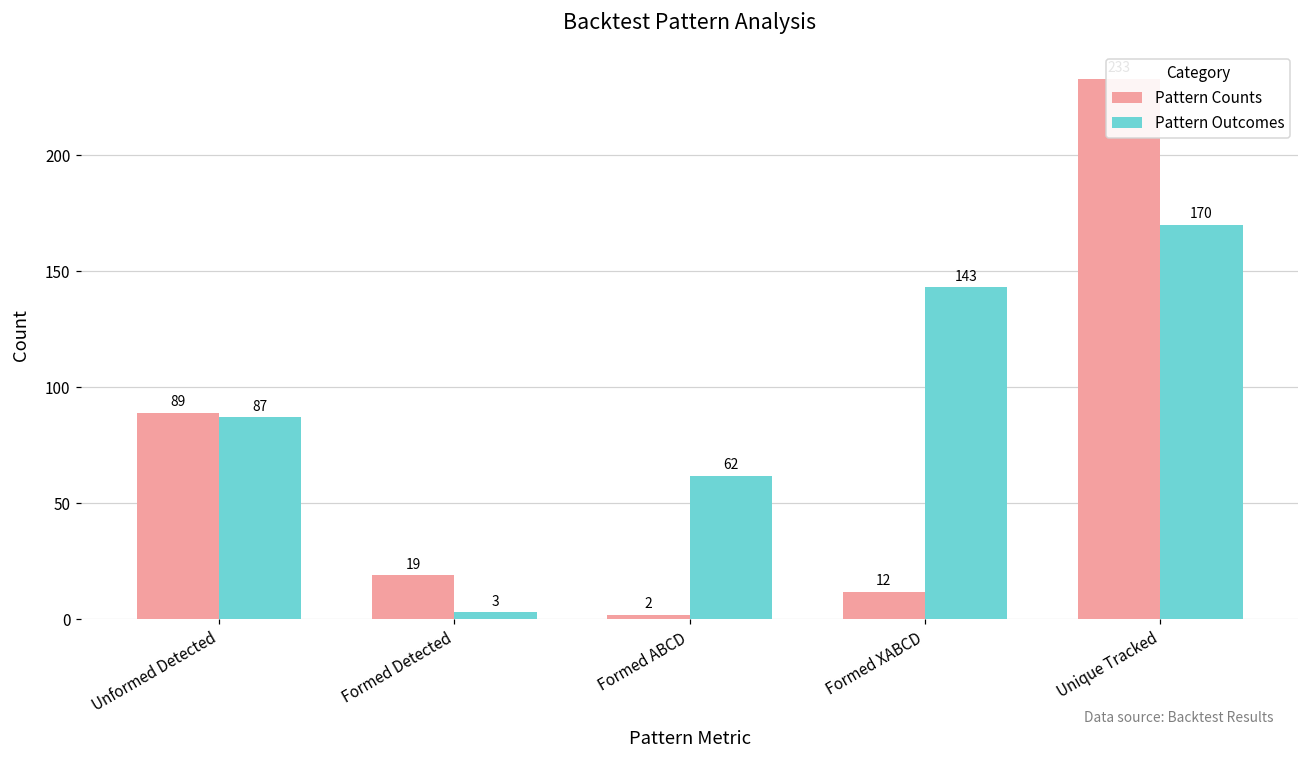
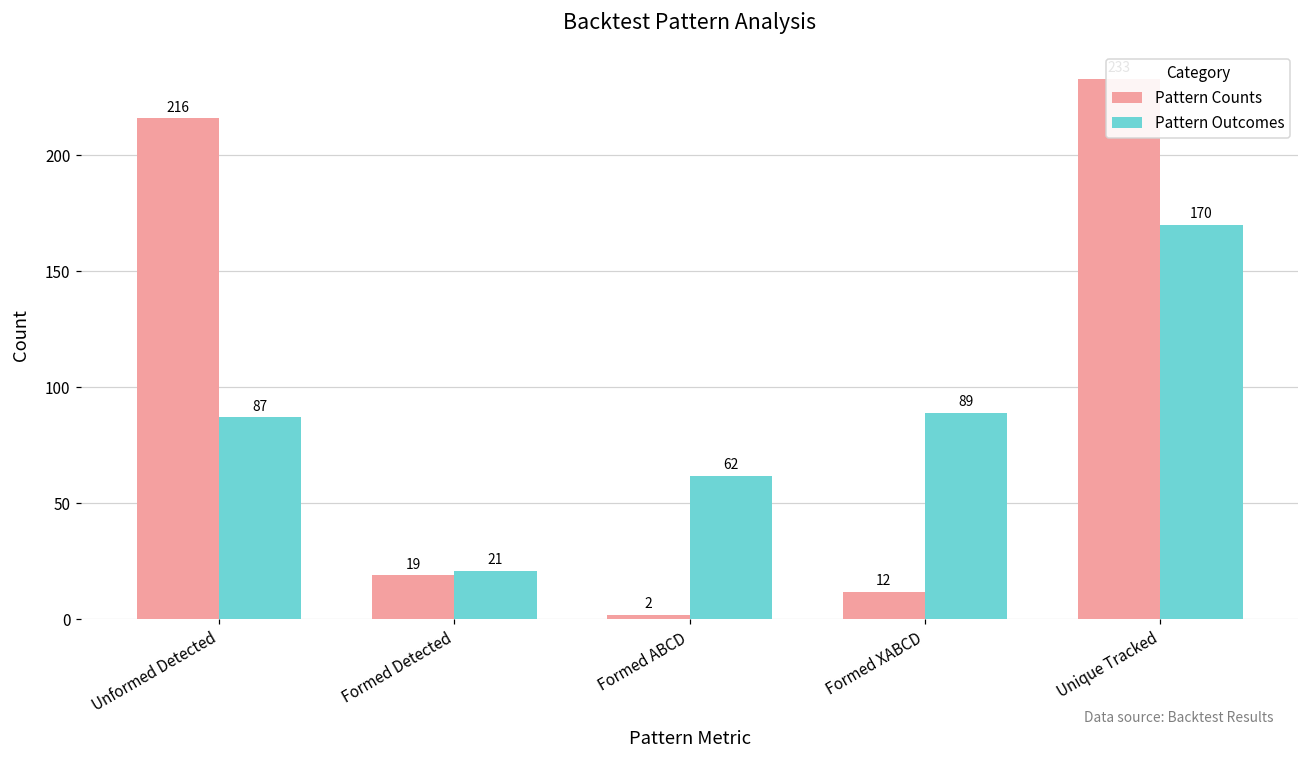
Pattern Counts, Unformed Detected: 89 -> 216
Pattern Outcomes, Formed Detected: 3 -> 21
Pattern Outcomes, Formed XABCD: 143 -> 89
